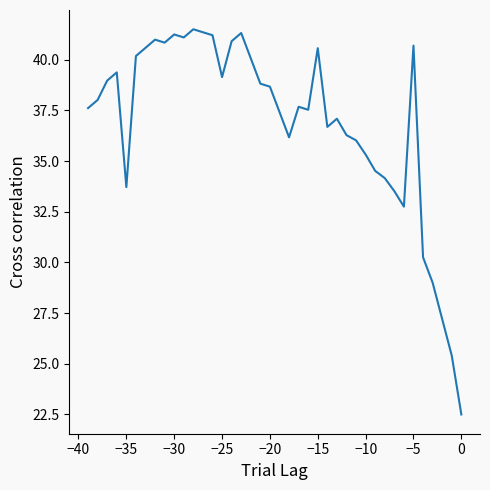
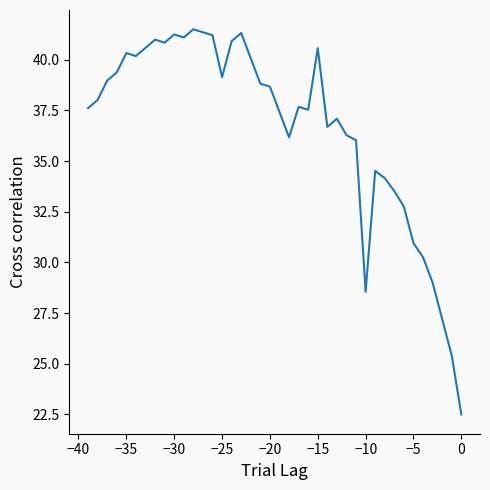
−35: 33.7 -> 40.3
−10: 35.3 -> 28.6
−5: 40.7 -> 30.9
